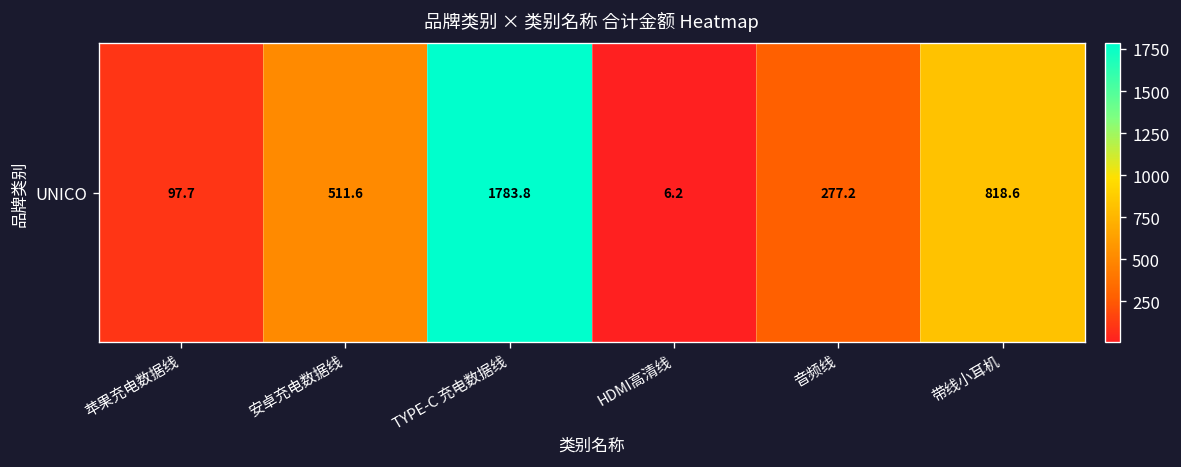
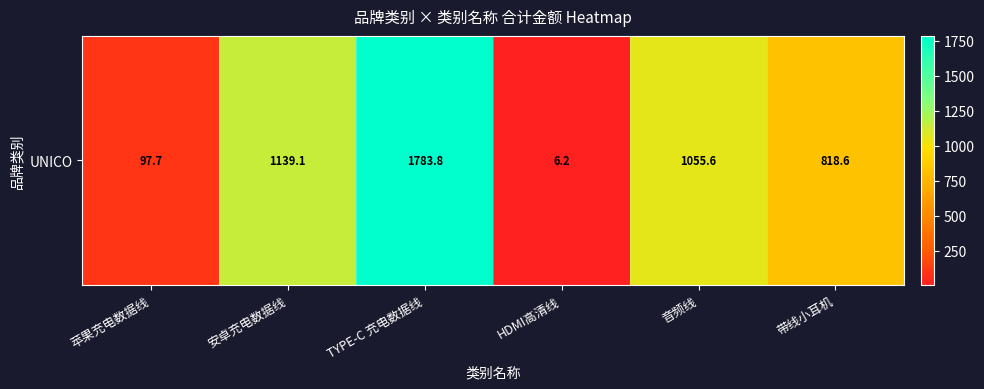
UNICO, 安卓充电数据线: 511.6 -> 1139.1
UNICO, 音频线: 277.2 -> 1055.6
